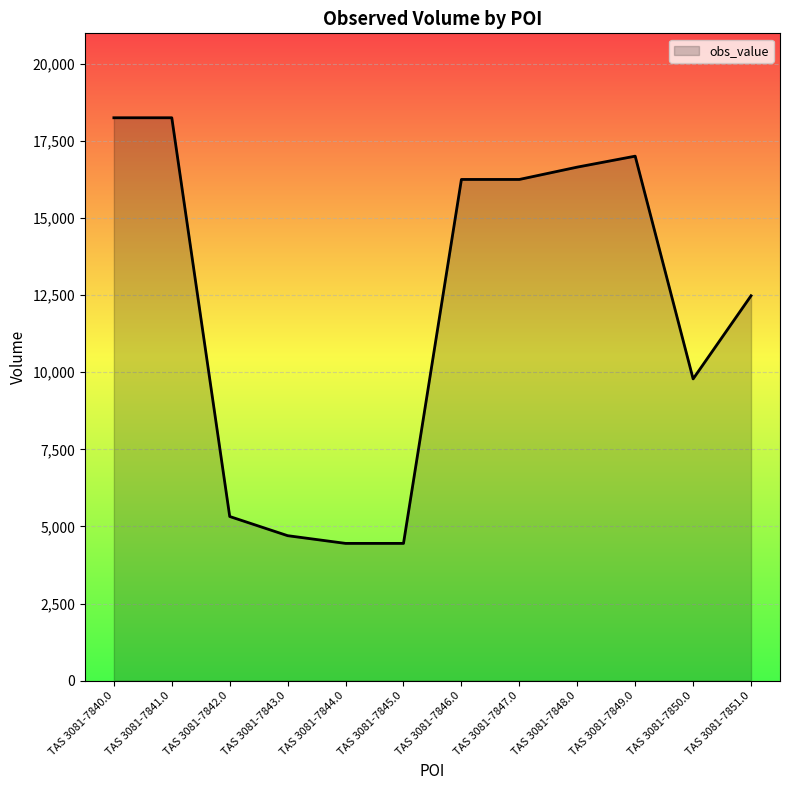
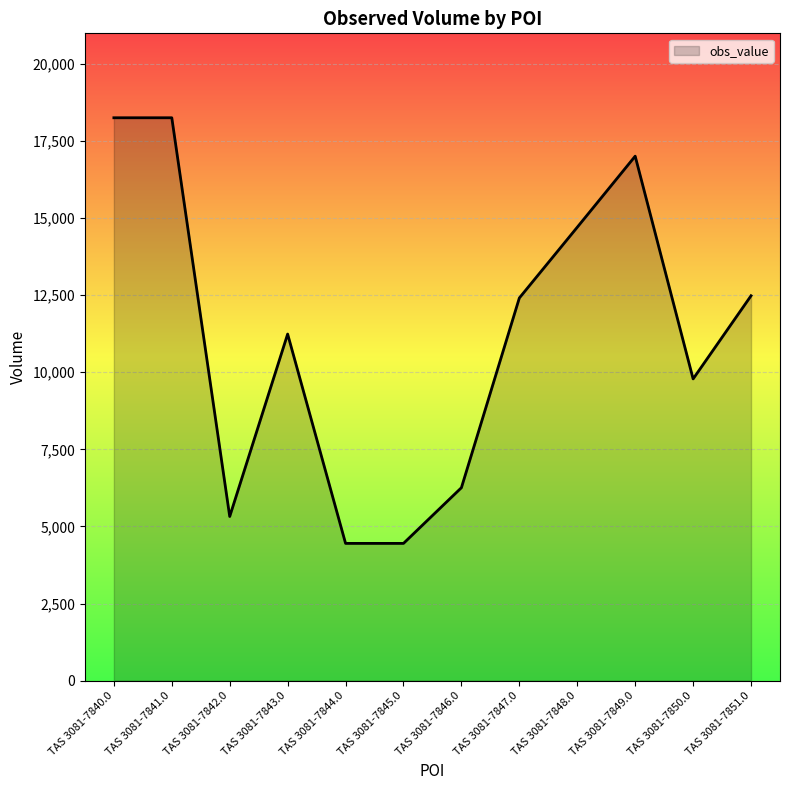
TAS 3081-7843.0: 4,700 -> 11,200
TAS 3081-7846.0: 16,300 -> 6,300
TAS 3081-7847.0: 16,300 -> 12,400
TAS 3081-7848.0: 16,700 -> 14,700
